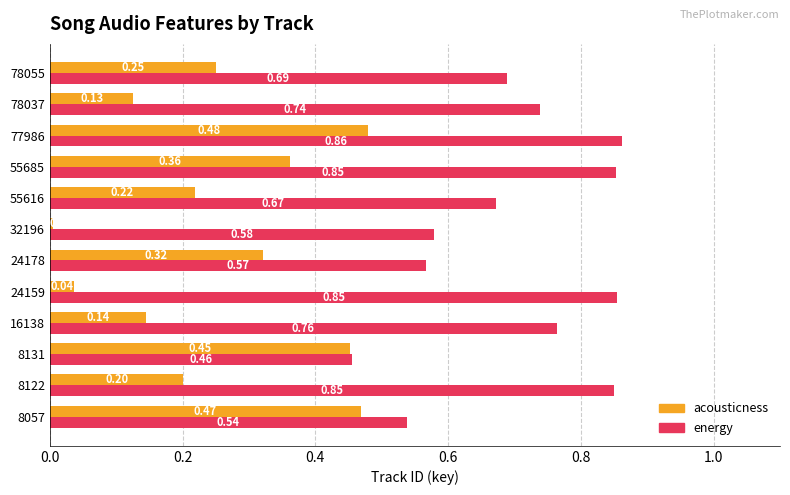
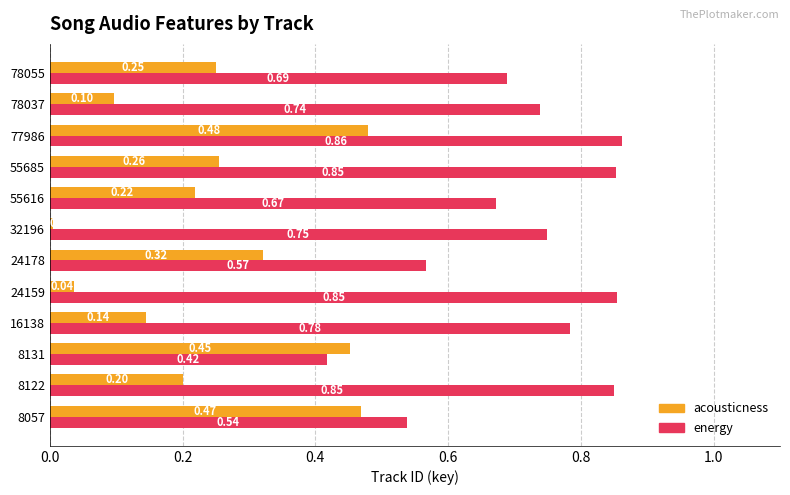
acousticness, 78037: 0.13 -> 0.10
acousticness, 55685: 0.36 -> 0.26
energy, 32196: 0.58 -> 0.75
energy, 16138: 0.76 -> 0.78
energy, 8131: 0.46 -> 0.42
